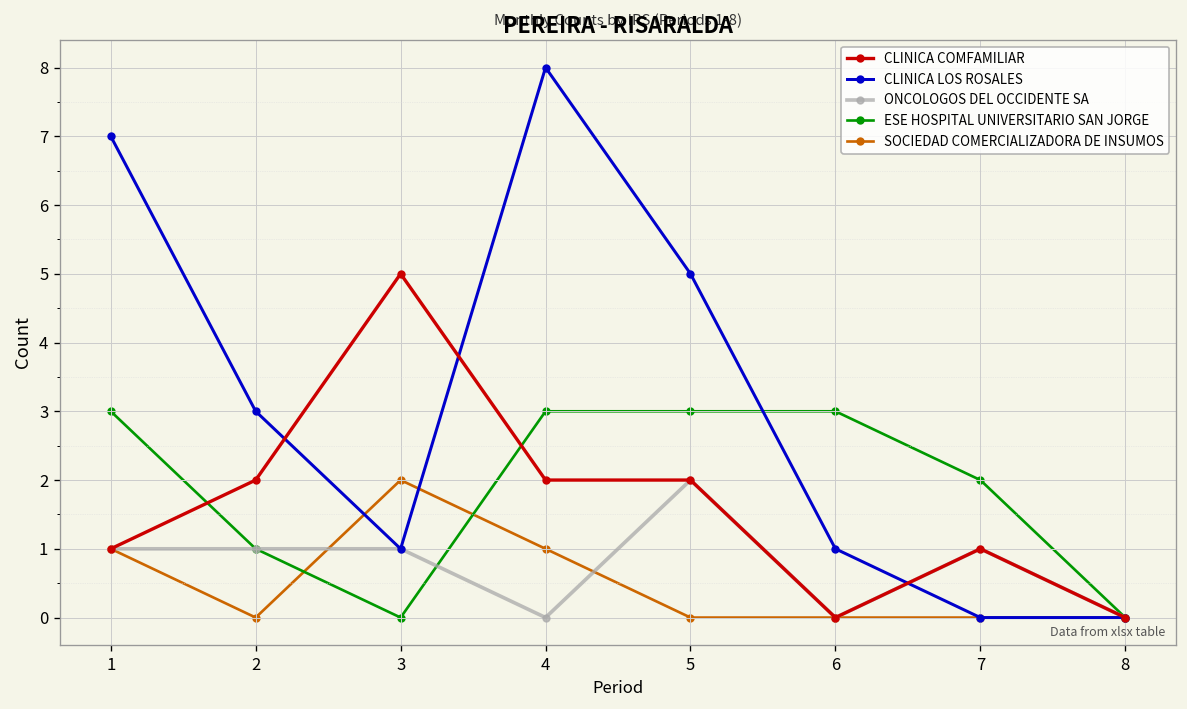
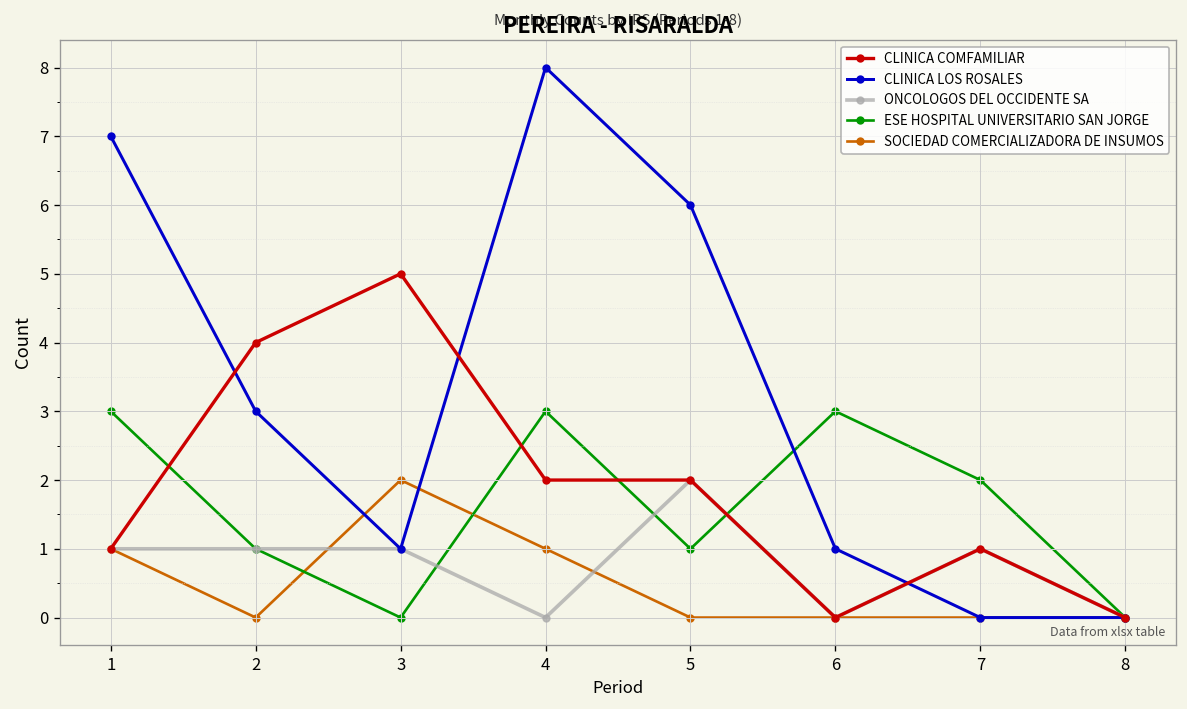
CLINICA COMFAMILIAR, 2: 2 -> 4
CLINICA LOS ROSALES, 5: 5 -> 6
ESE HOSPITAL UNIVERSITARIO SAN JORGE, 5: 3 -> 1
